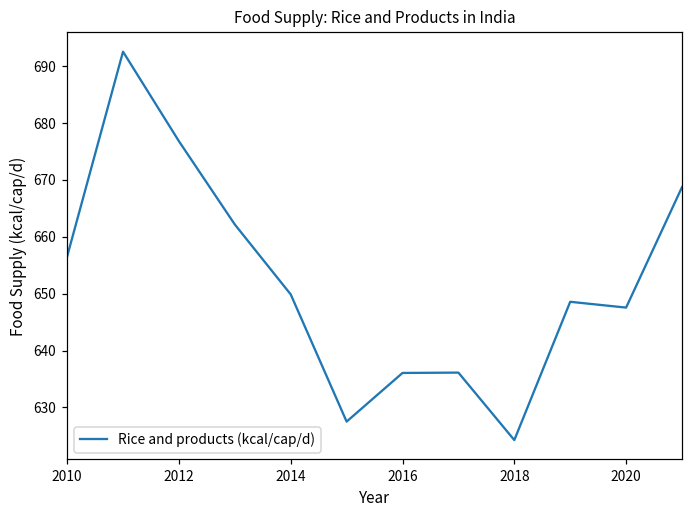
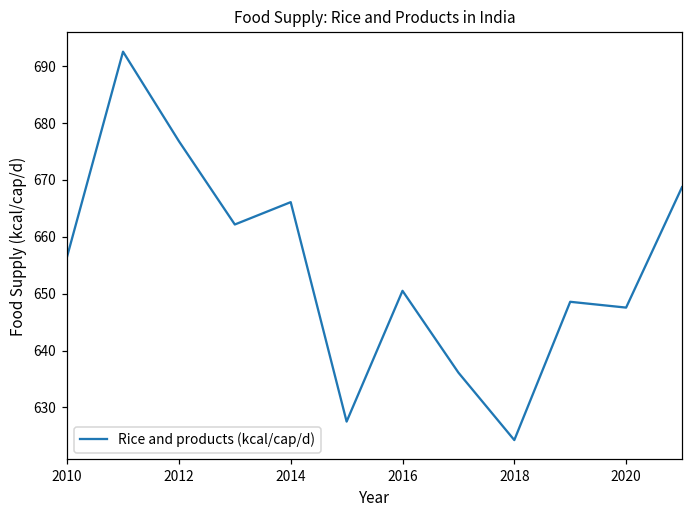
2014: 650 -> 666
2016: 636 -> 651
